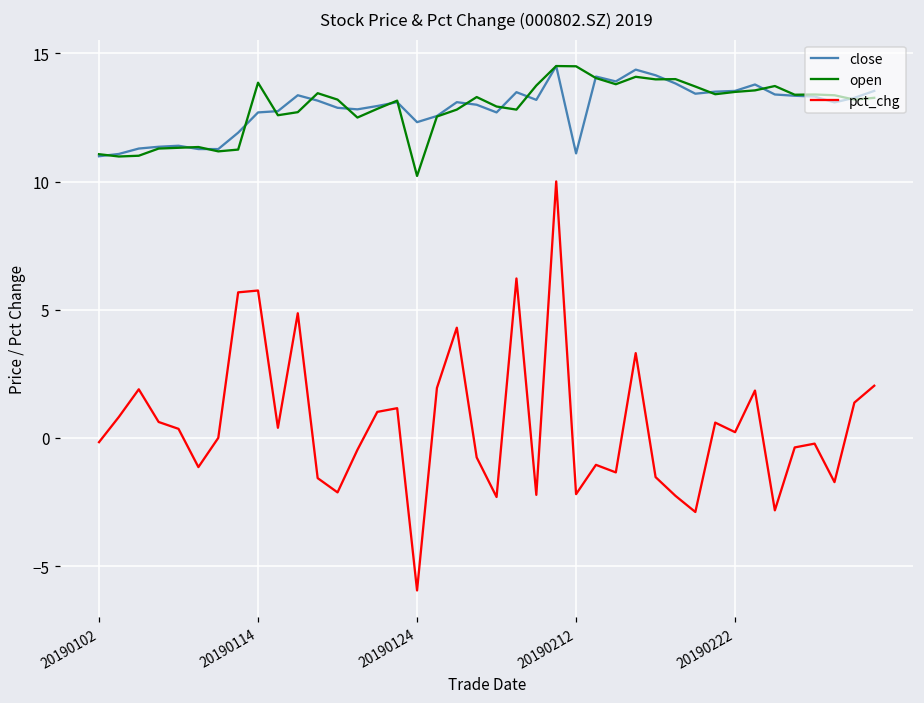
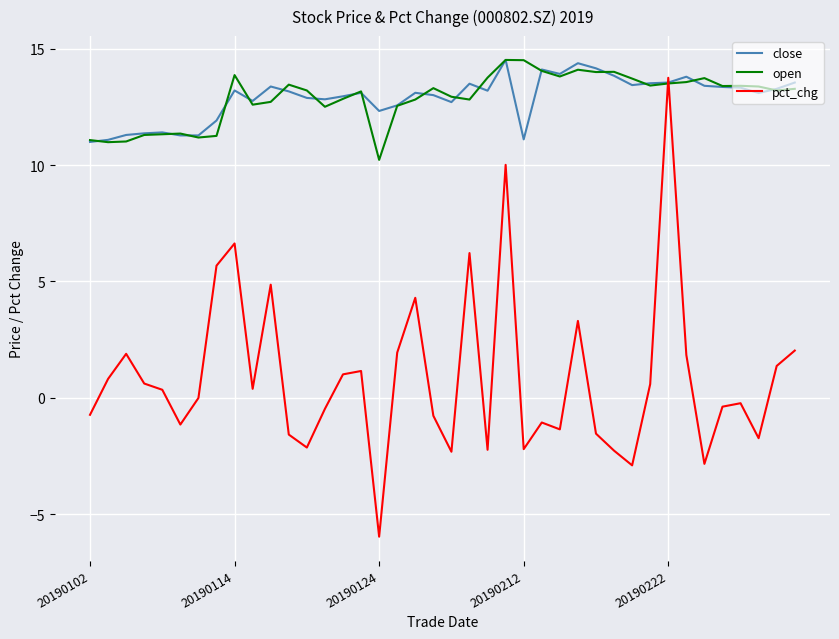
pct_chg, 20190102: -0.2 -> -0.7
close, 20190114: 12.7 -> 13.2
pct_chg, 20190114: 5.8 -> 6.6
pct_chg, 20190222: 0.2 -> 13.7
